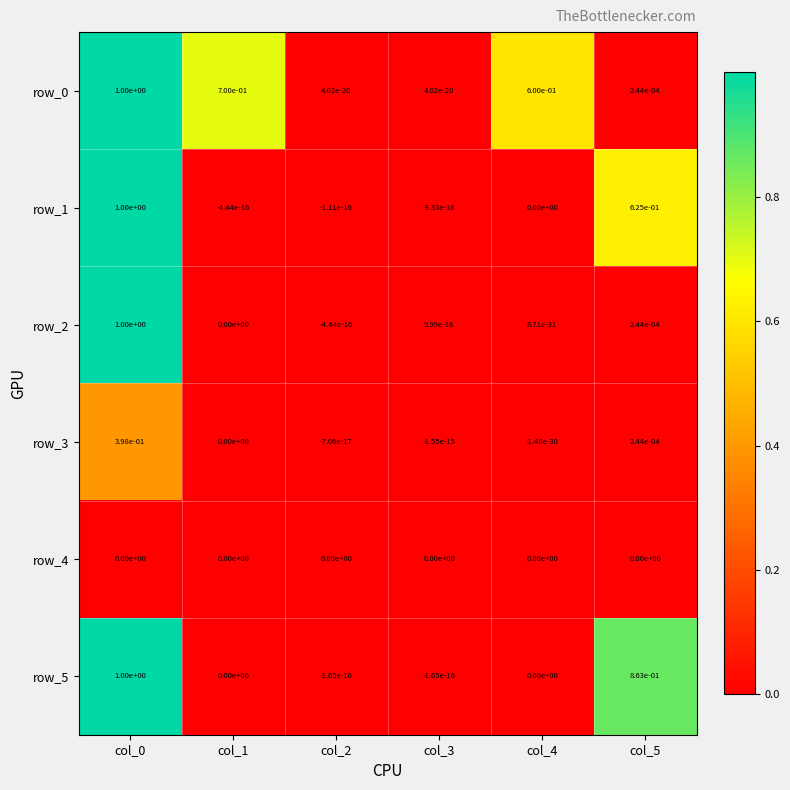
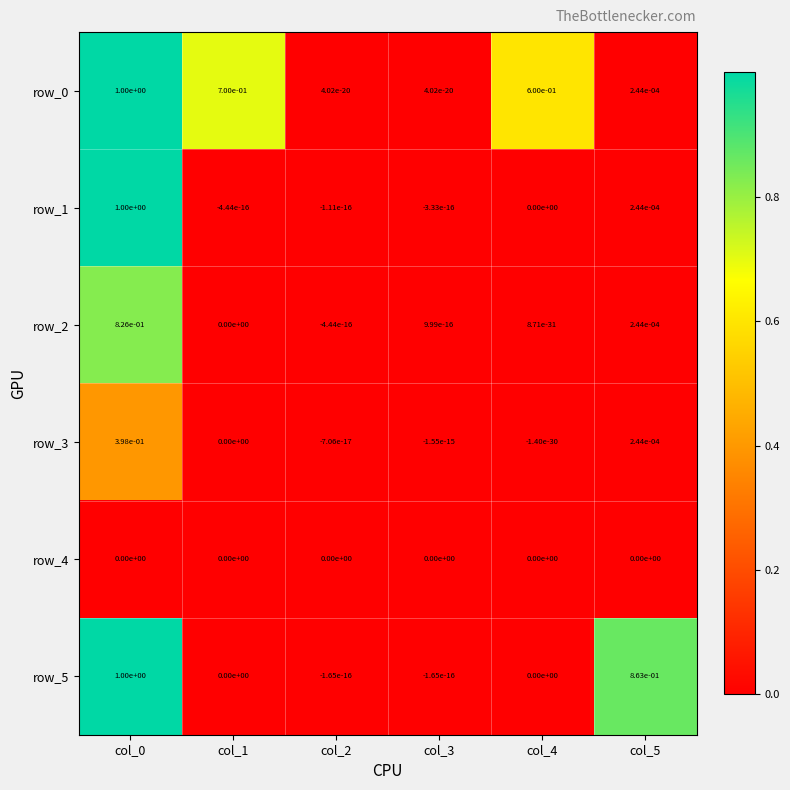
row_1, col_5: 6.25e-01 -> 2.44e-04
row_2, col_0: 1.00e+00 -> 8.26e-01
